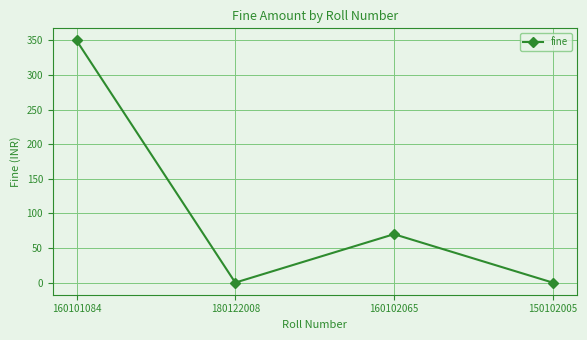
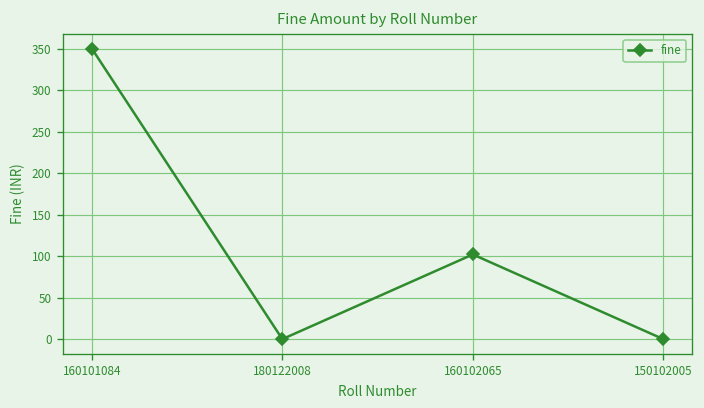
160102065: 70 -> 100
